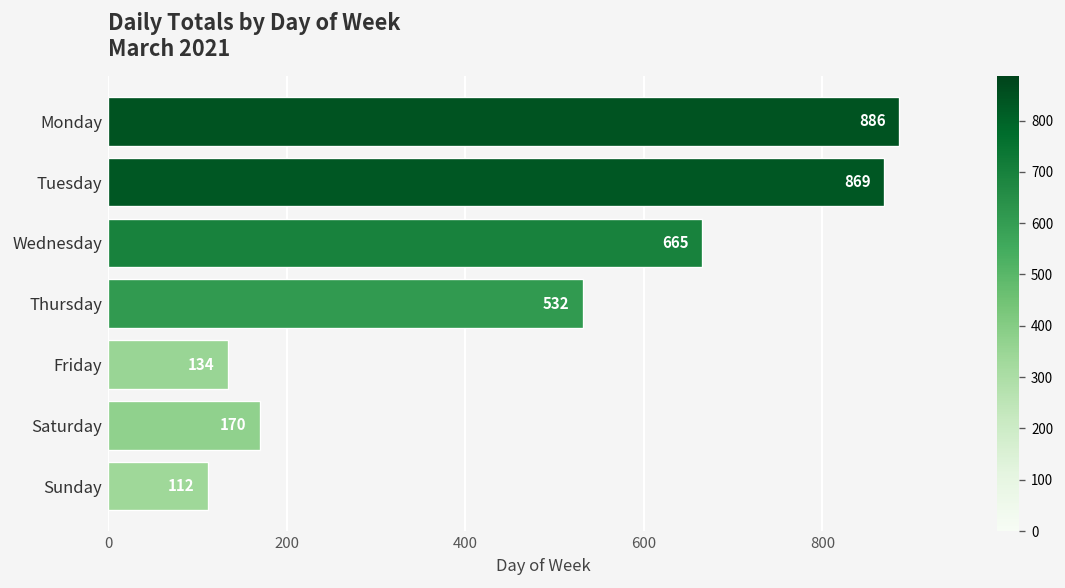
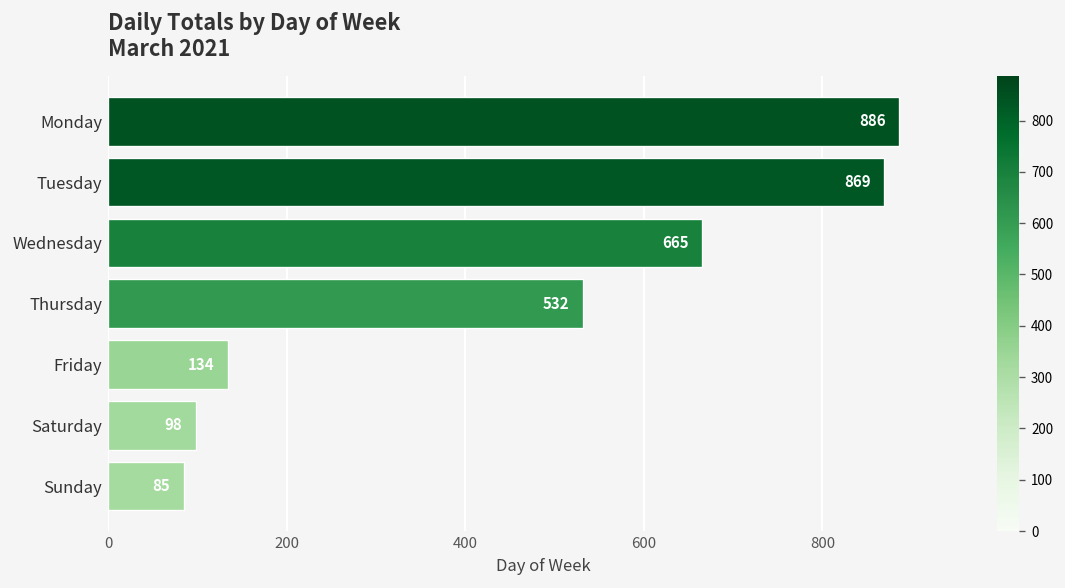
Saturday: 170 -> 98
Sunday: 112 -> 85
